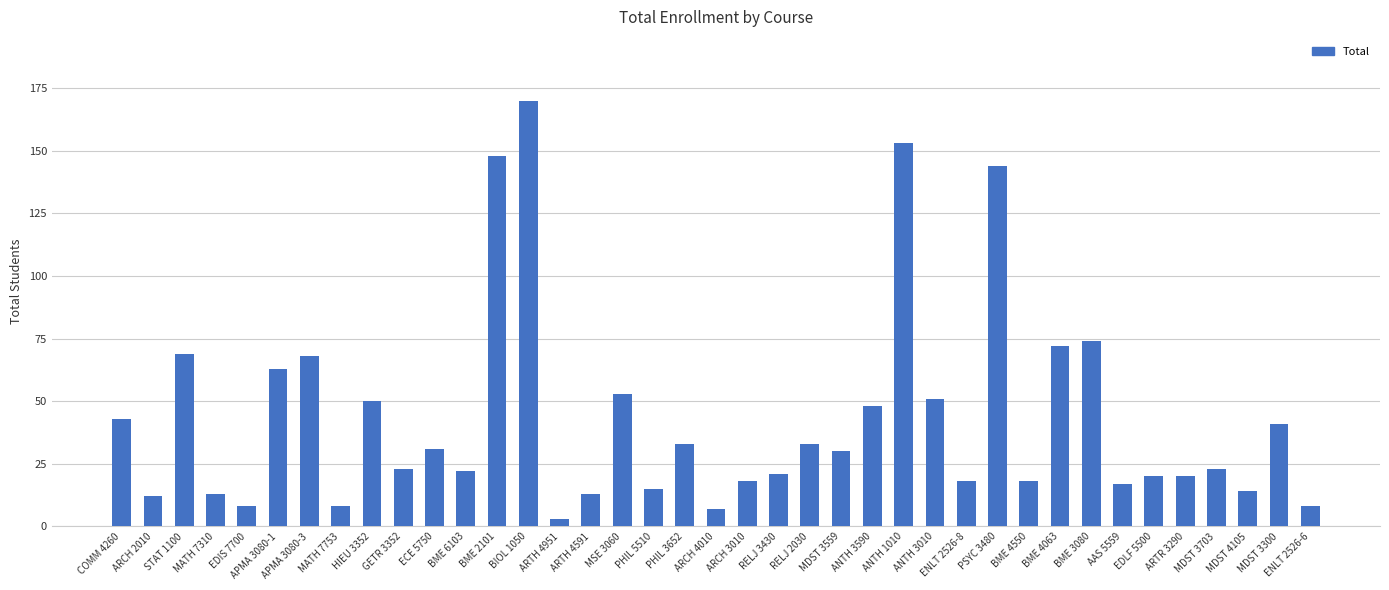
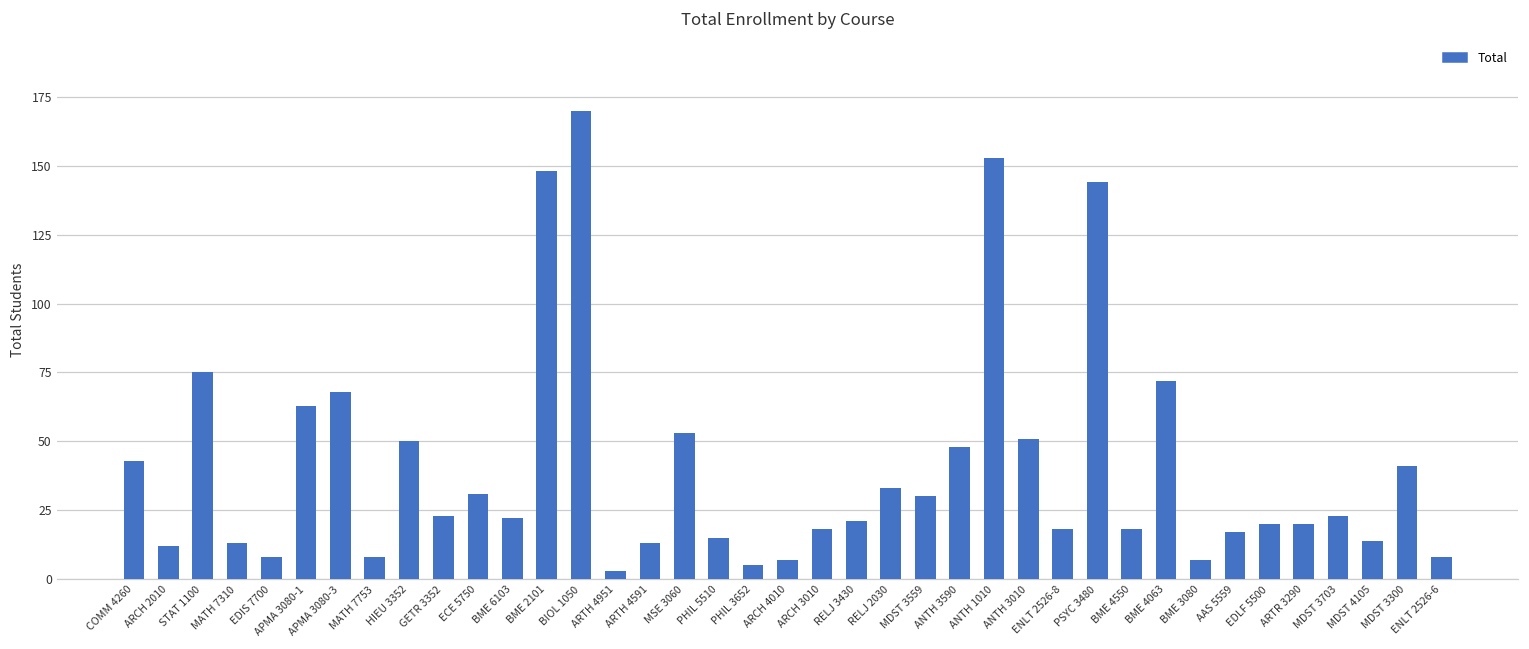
STAT 1100: 69 -> 75
PHIL 3652: 33 -> 5
BME 3080: 74 -> 7
